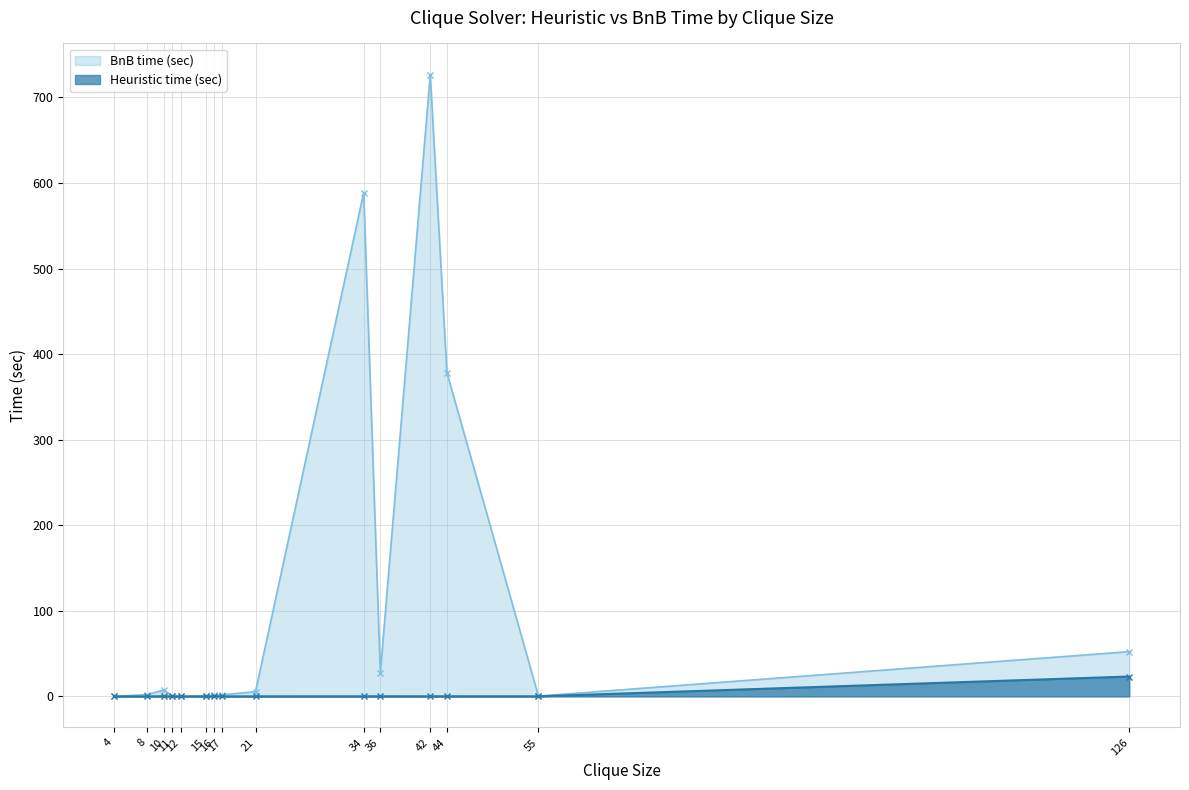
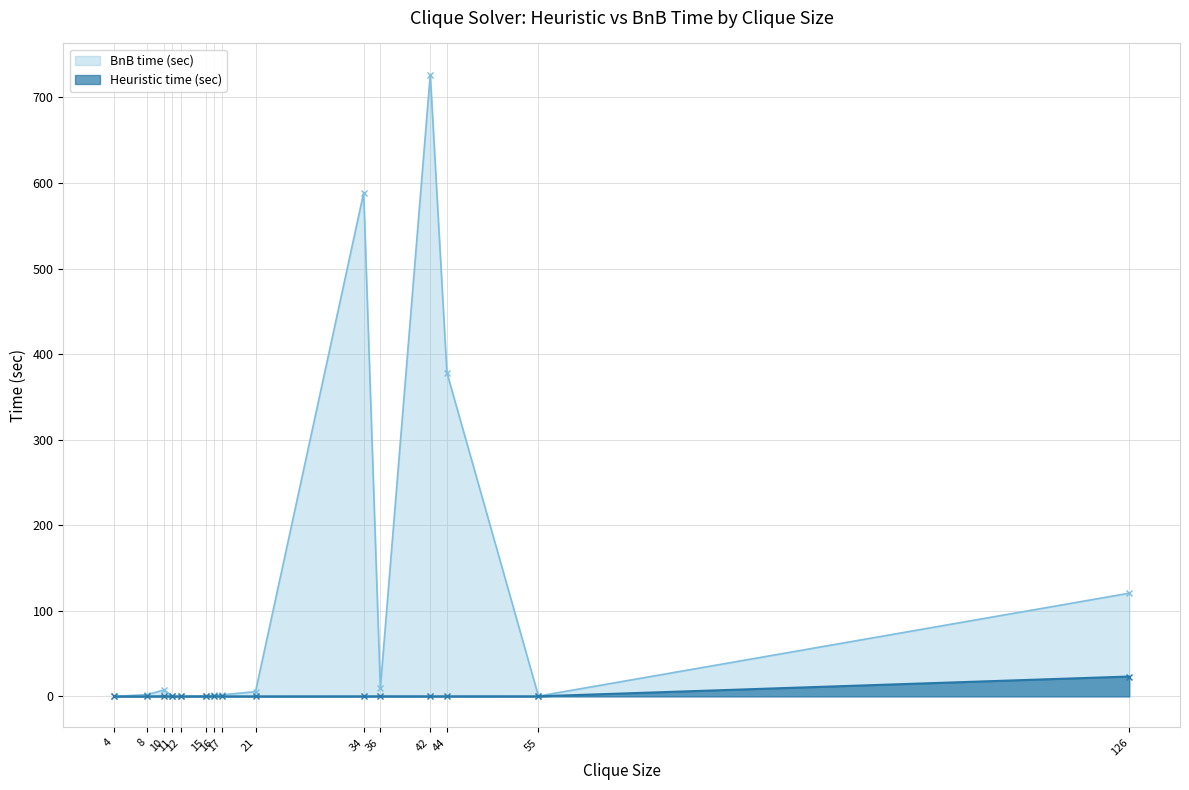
BnB time (sec), 36: 30 -> 10
BnB time (sec), 126: 50 -> 120
